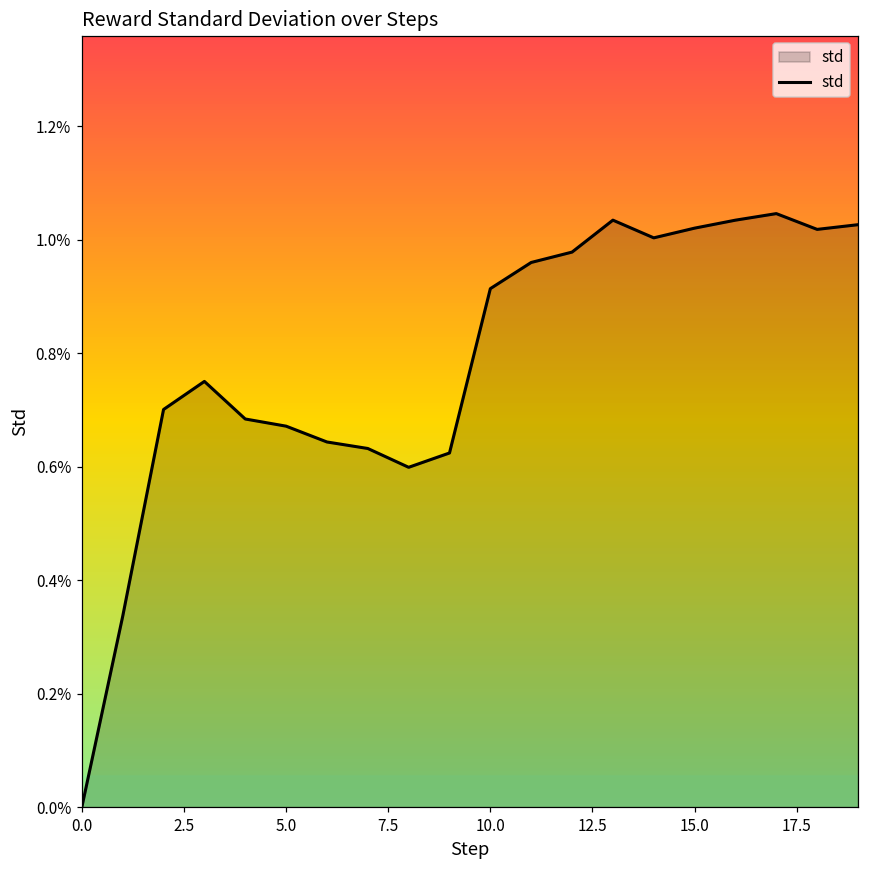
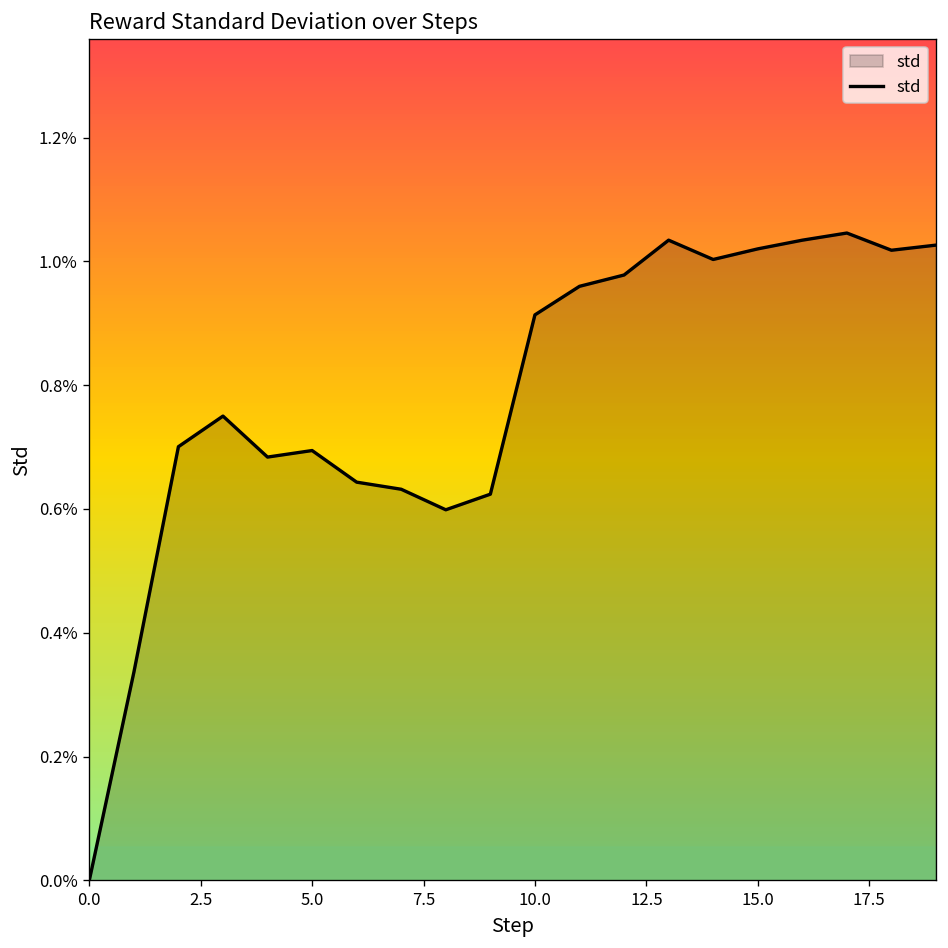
5.0: 0.67% -> 0.69%
